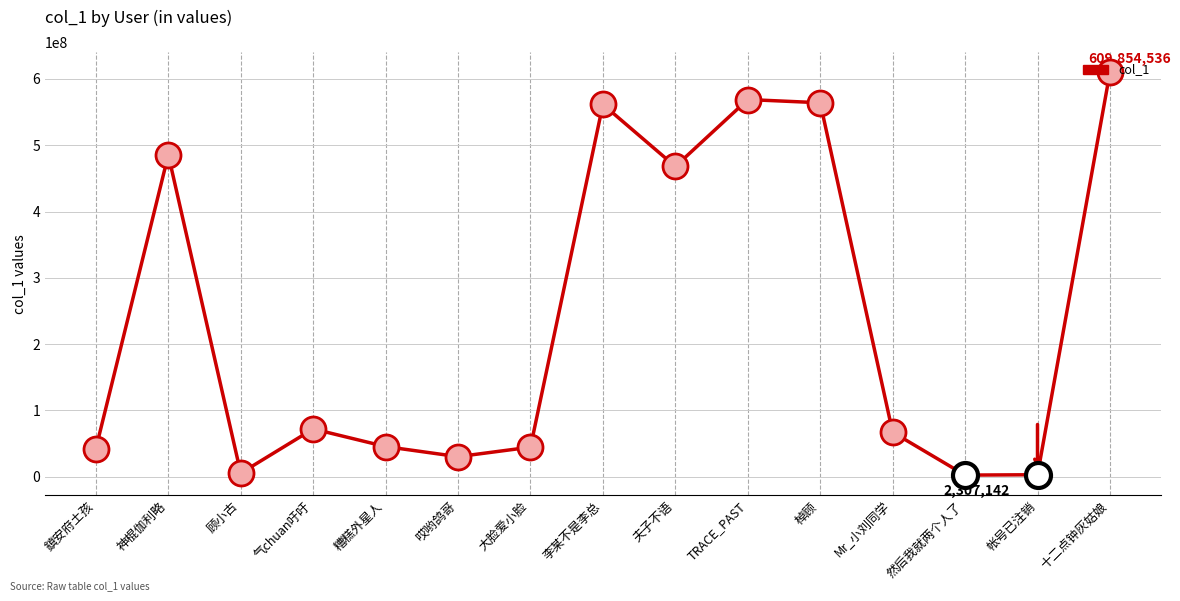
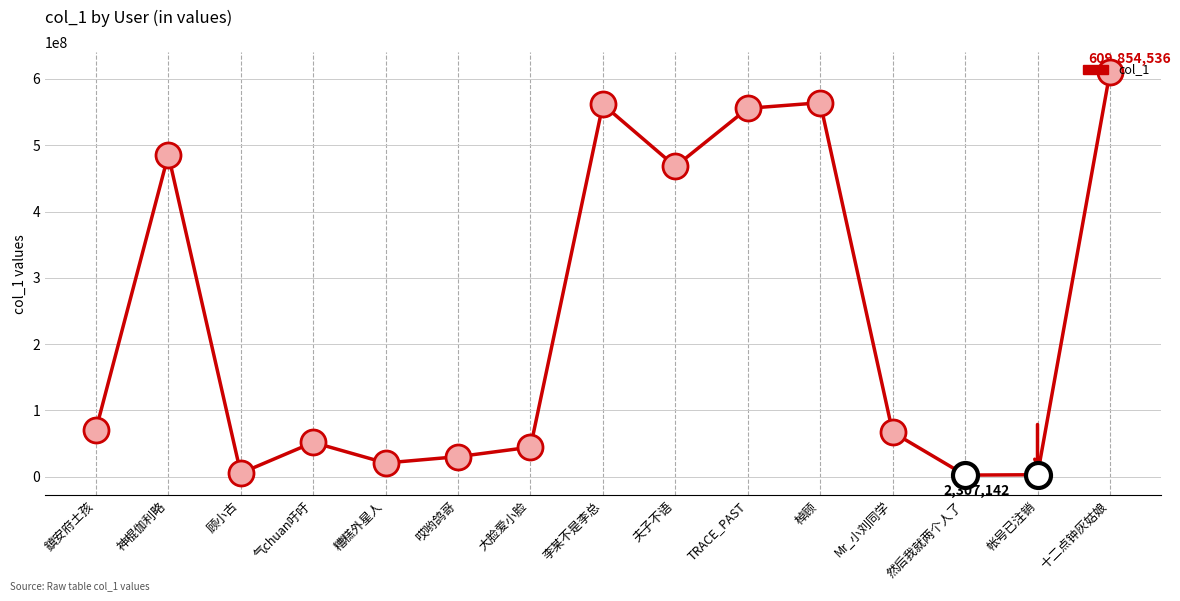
col_1, 鎮安府土孩: 40000000 -> 70000000
col_1, 气chuan吁吁: 70000000 -> 50000000
col_1, 糟糕外星人: 50000000 -> 20000000
col_1, TRACE_PAST: 570000000 -> 560000000
